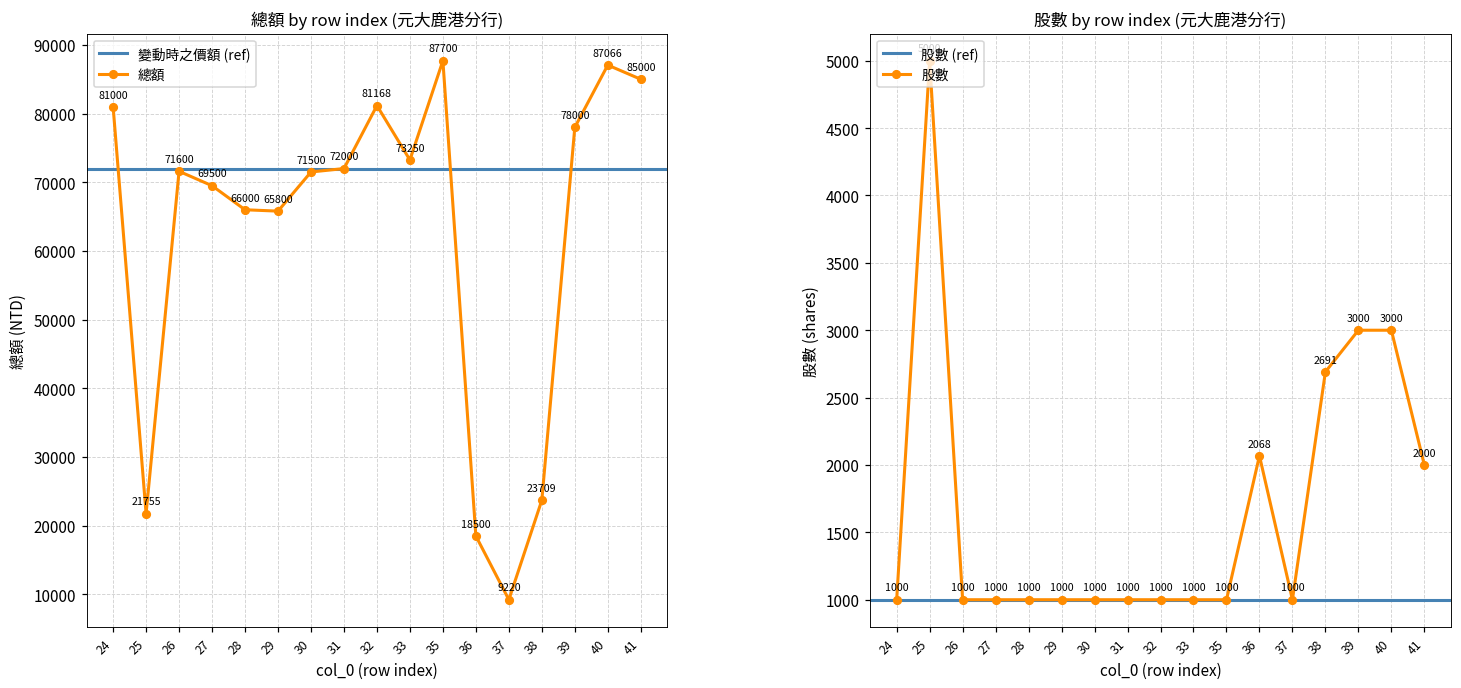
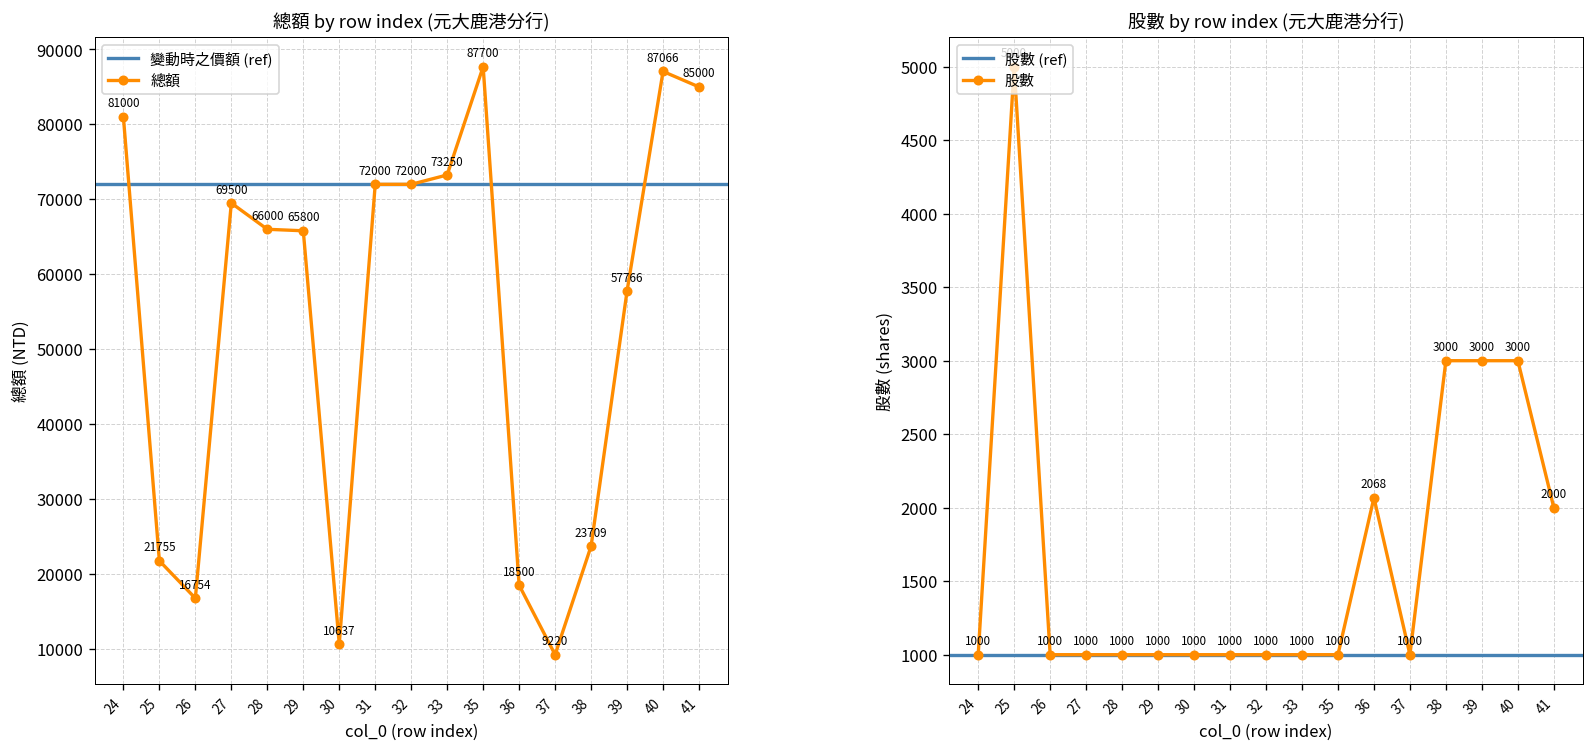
總額 by row index (元大鹿港分行), 26: 71600 -> 16754
總額 by row index (元大鹿港分行), 30: 71500 -> 10637
總額 by row index (元大鹿港分行), 32: 81168 -> 72000
總額 by row index (元大鹿港分行), 39: 78000 -> 57766
股數 by row index (元大鹿港分行), 38: 2691 -> 3000
